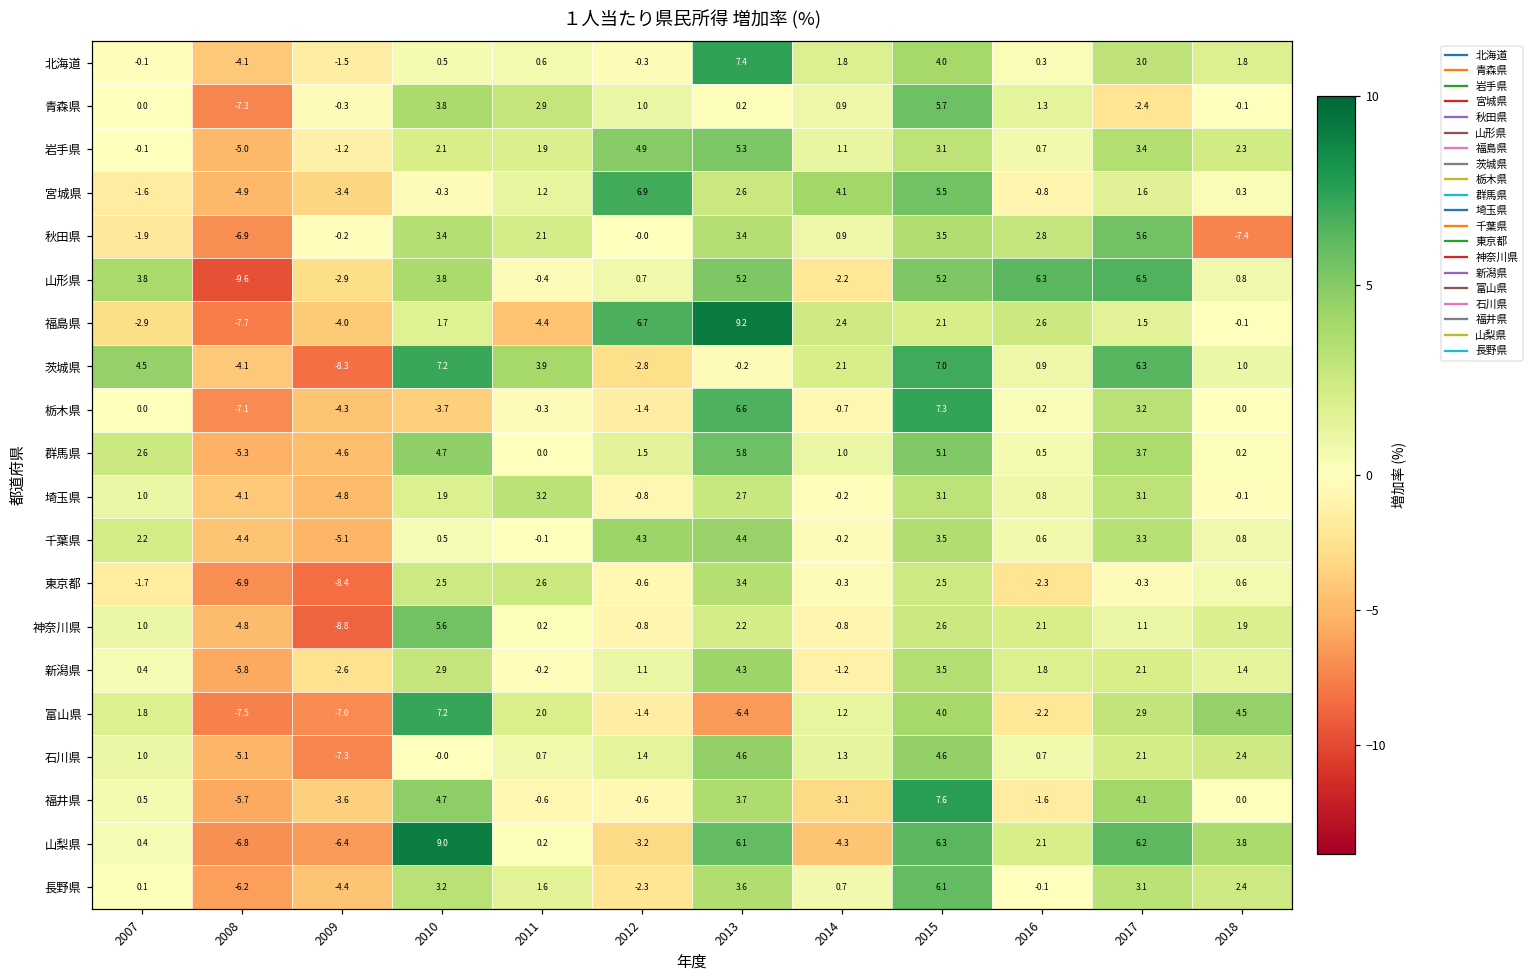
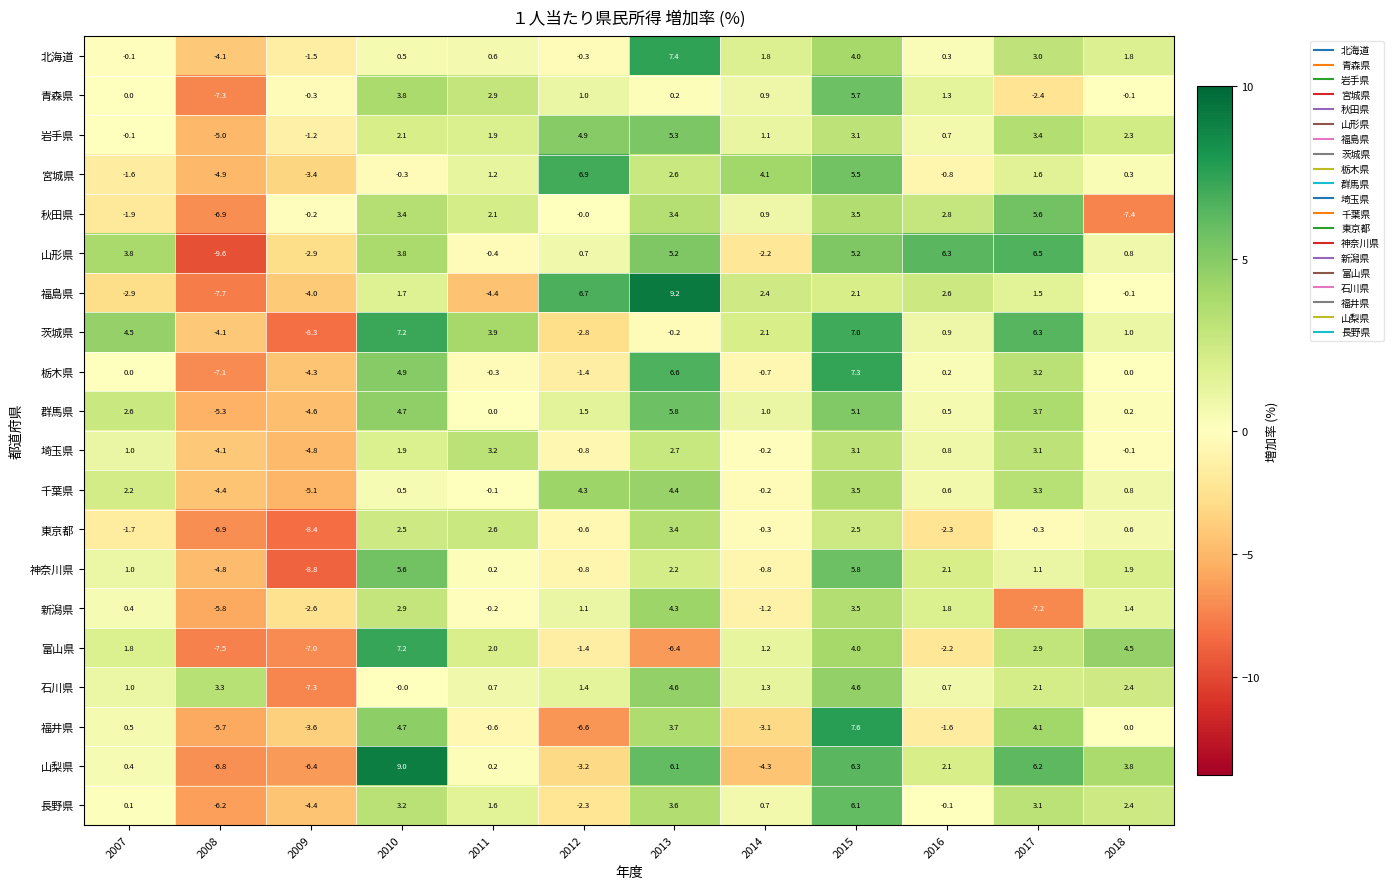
栃木県, 2010: -3.7 -> 4.9
神奈川県, 2015: 2.6 -> 5.8
新潟県, 2017: 2.1 -> -7.2
石川県, 2008: -5.1 -> 3.3
福井県, 2012: -0.6 -> -6.6
